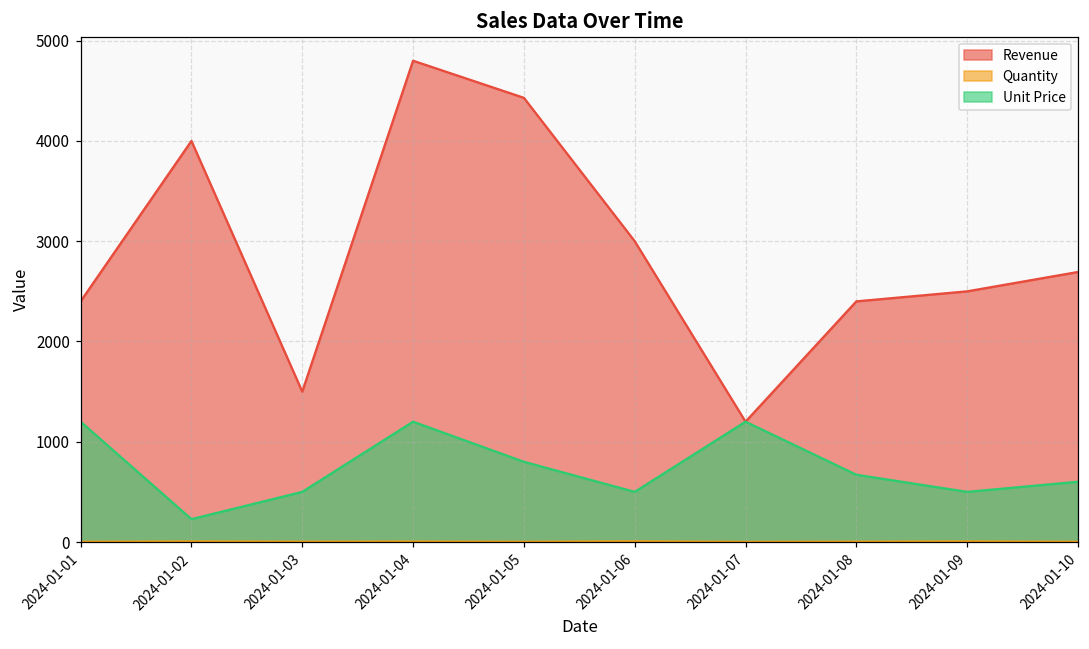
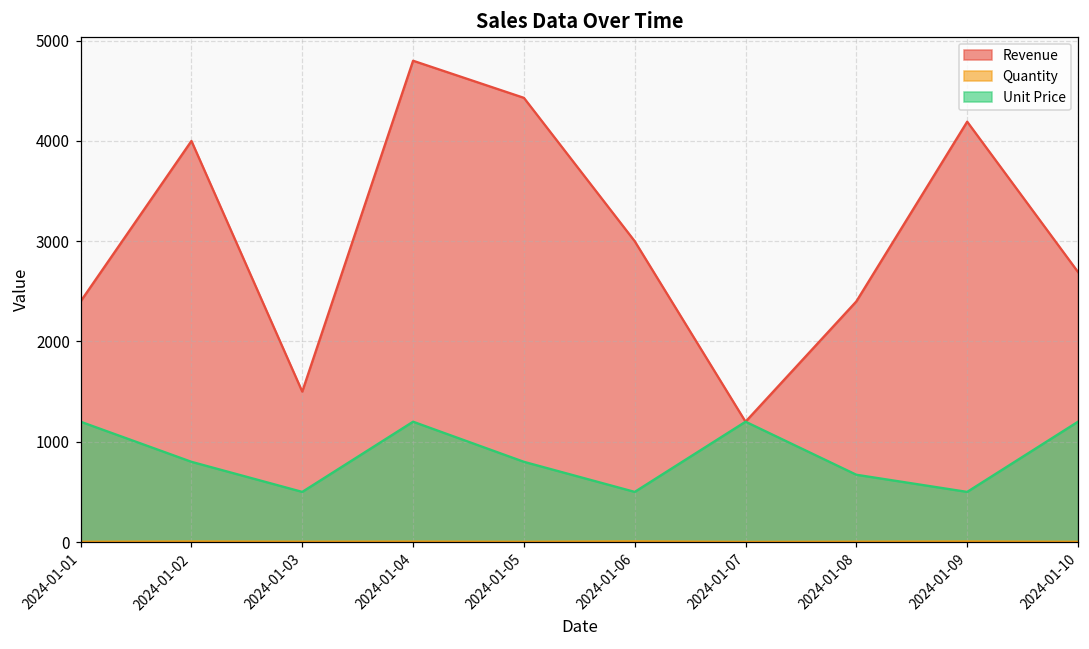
Unit Price, 2024-01-02: 200 -> 800
Revenue, 2024-01-09: 2500 -> 4200
Unit Price, 2024-01-10: 600 -> 1200
